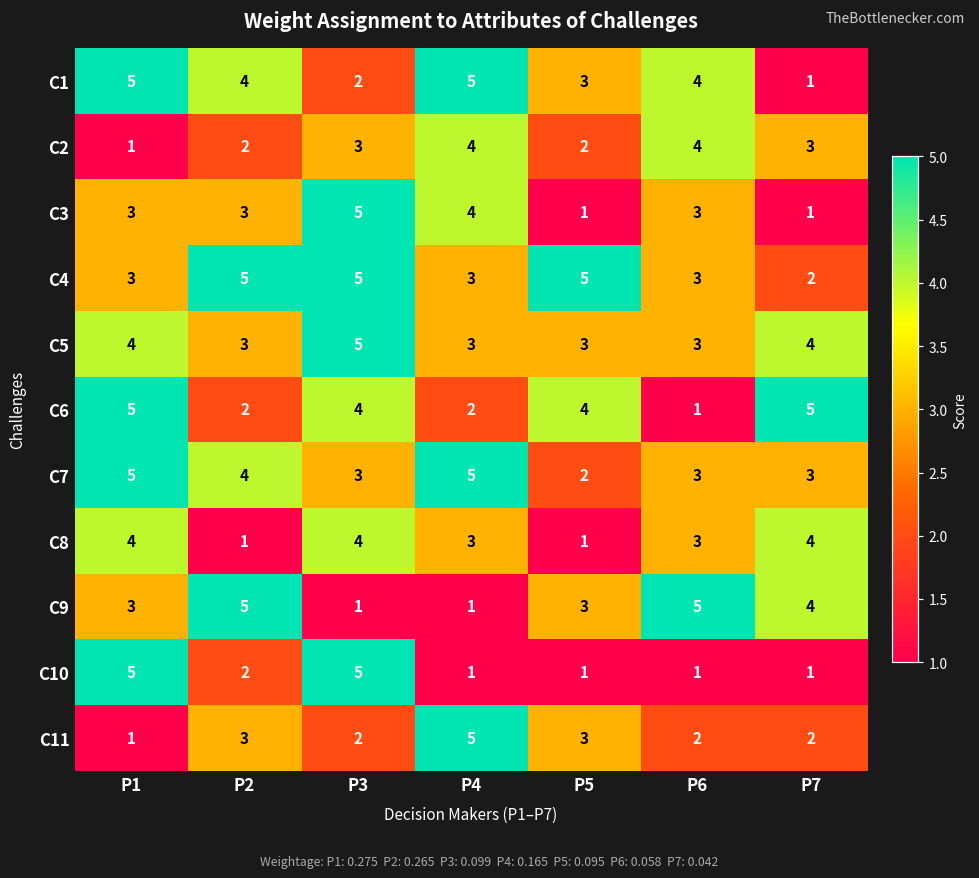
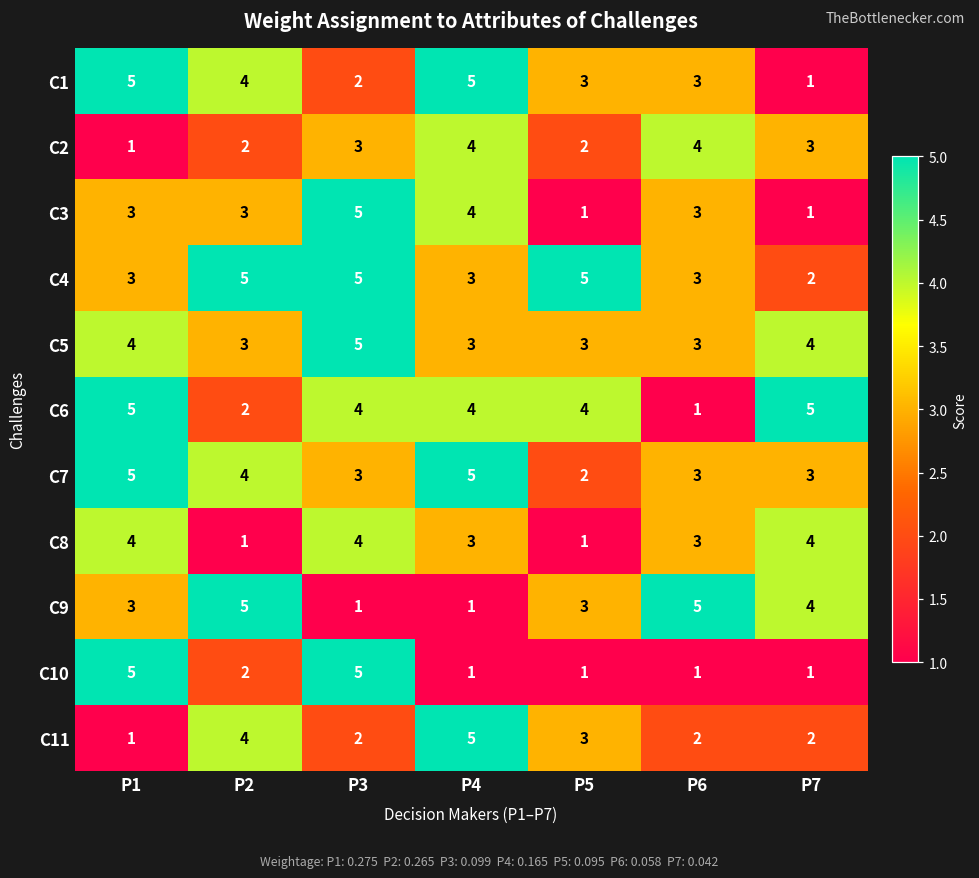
C1, P6: 4 -> 3
C6, P4: 2 -> 4
C11, P2: 3 -> 4
